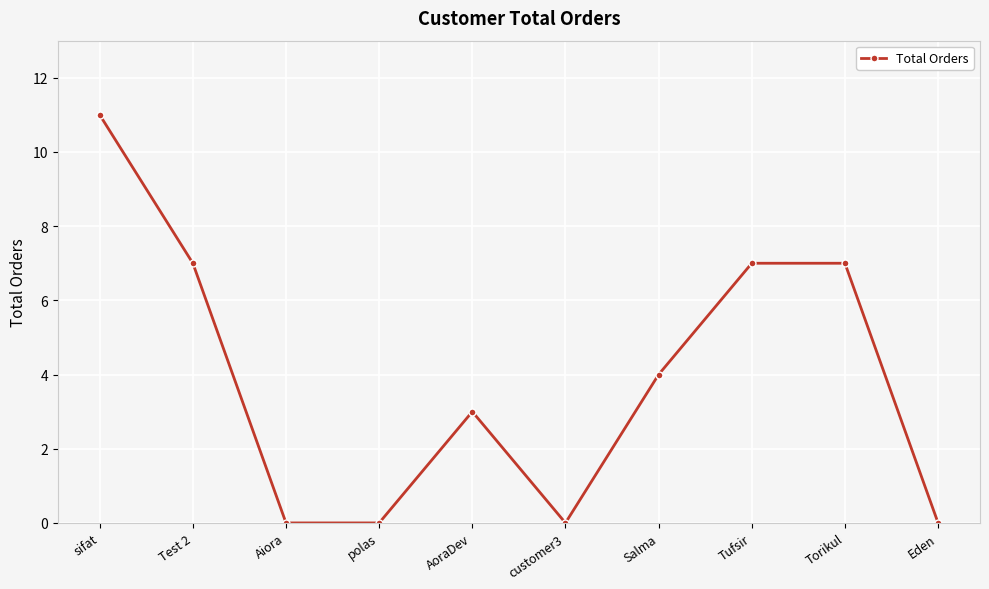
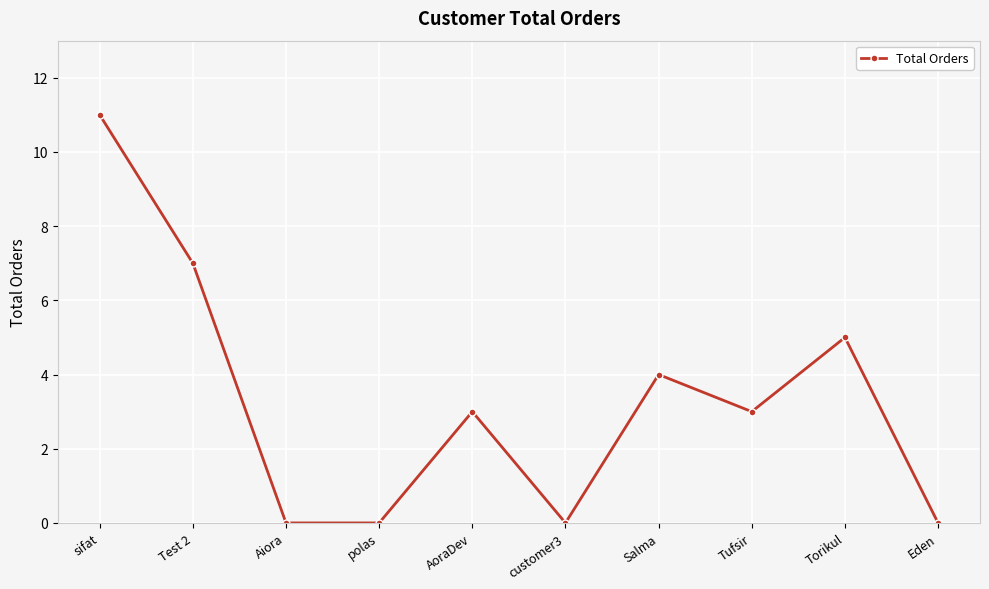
Tufsir: 7 -> 3
Torikul: 7 -> 5
